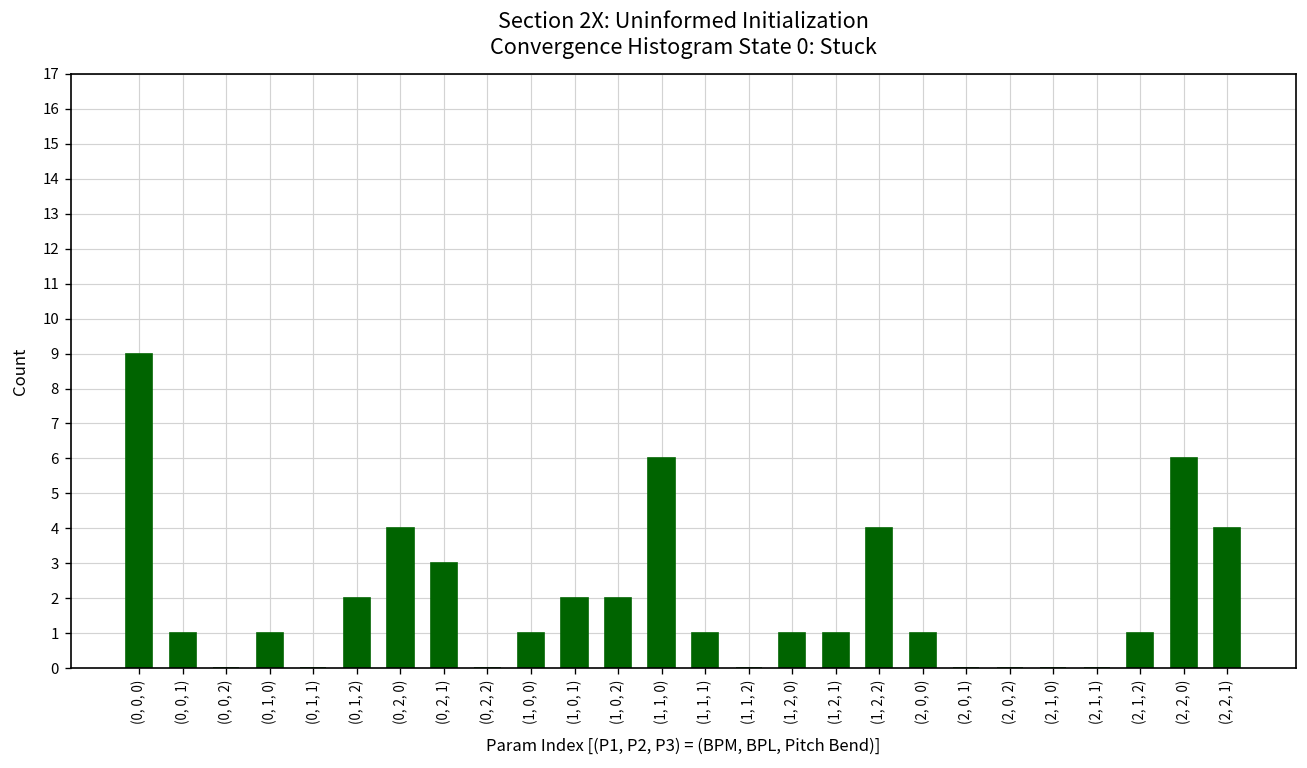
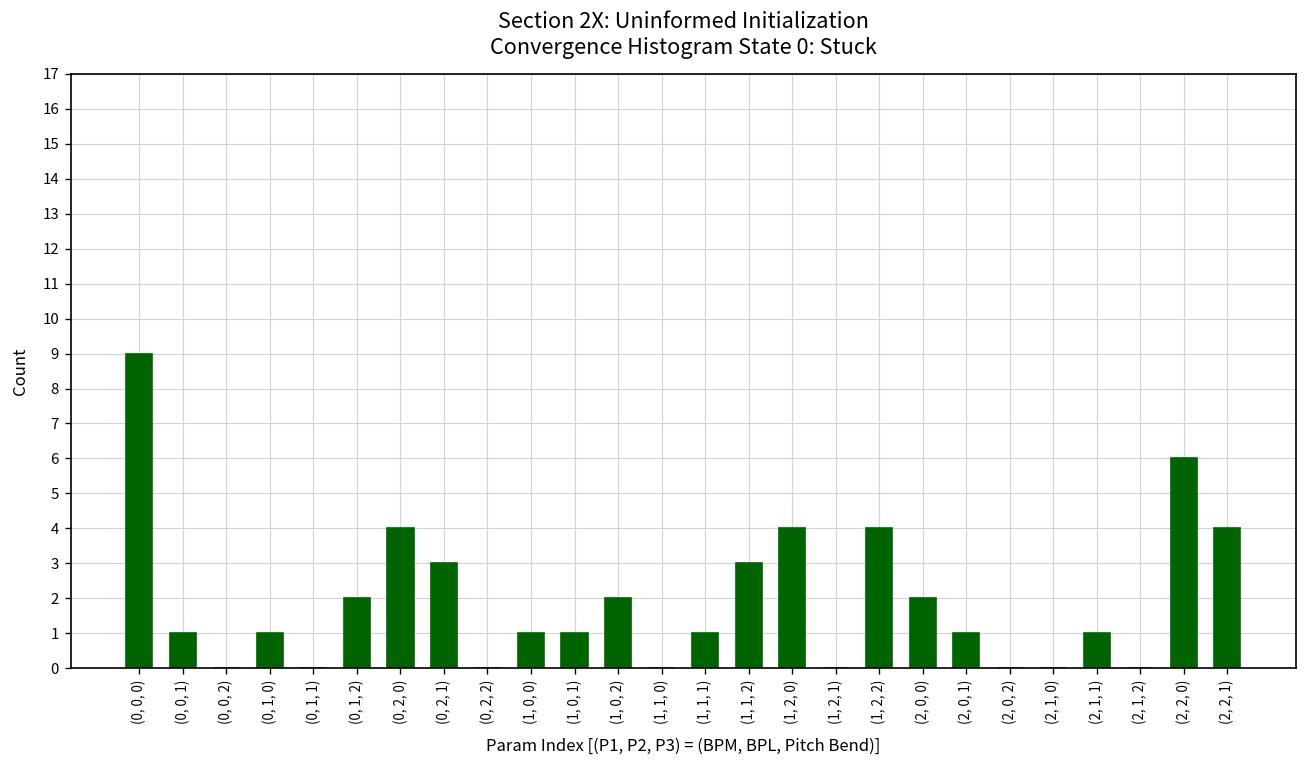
(1, 0, 1): 2 -> 1
(1, 1, 0): 6 -> 0
(1, 1, 2): 0 -> 3
(1, 2, 0): 1 -> 4
(1, 2, 1): 1 -> 0
(2, 0, 0): 1 -> 2
(2, 0, 1): 0 -> 1
(2, 1, 1): 0 -> 1
(2, 1, 2): 1 -> 0
